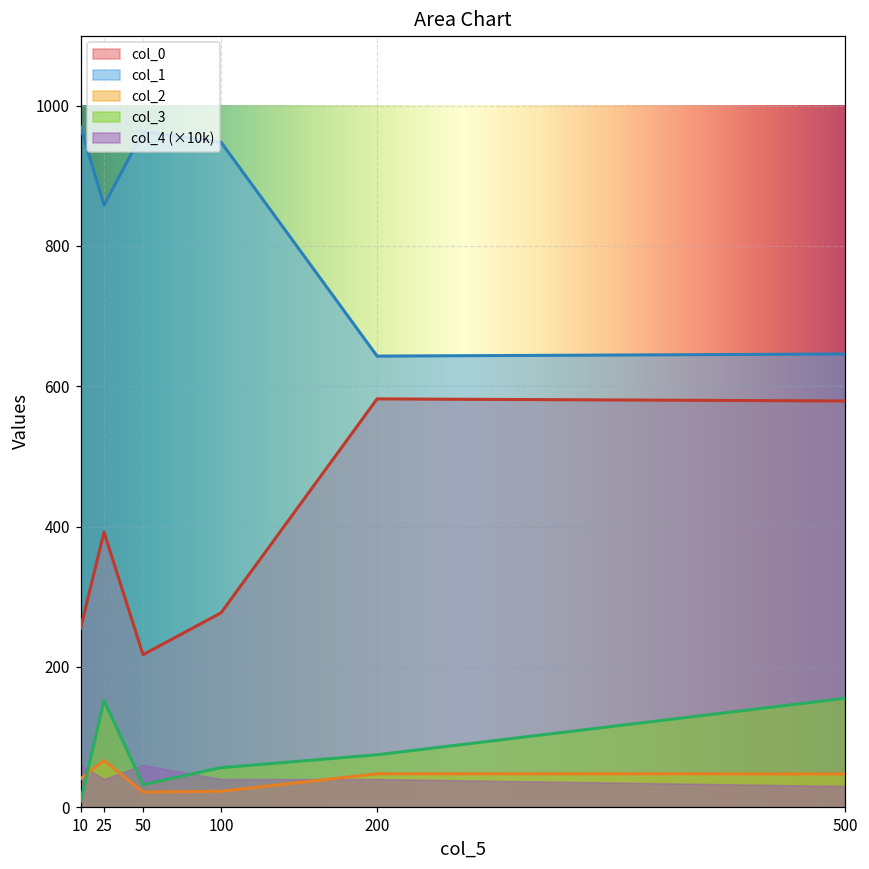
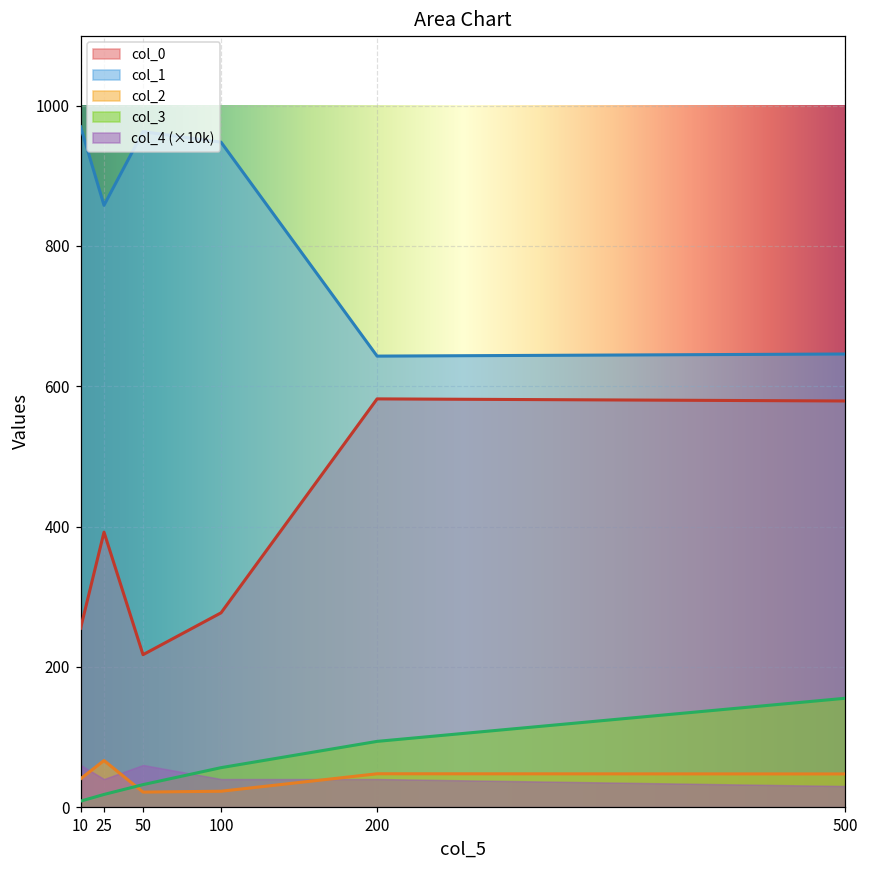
col_3, 25: 150 -> 20
col_3, 200: 70 -> 90
